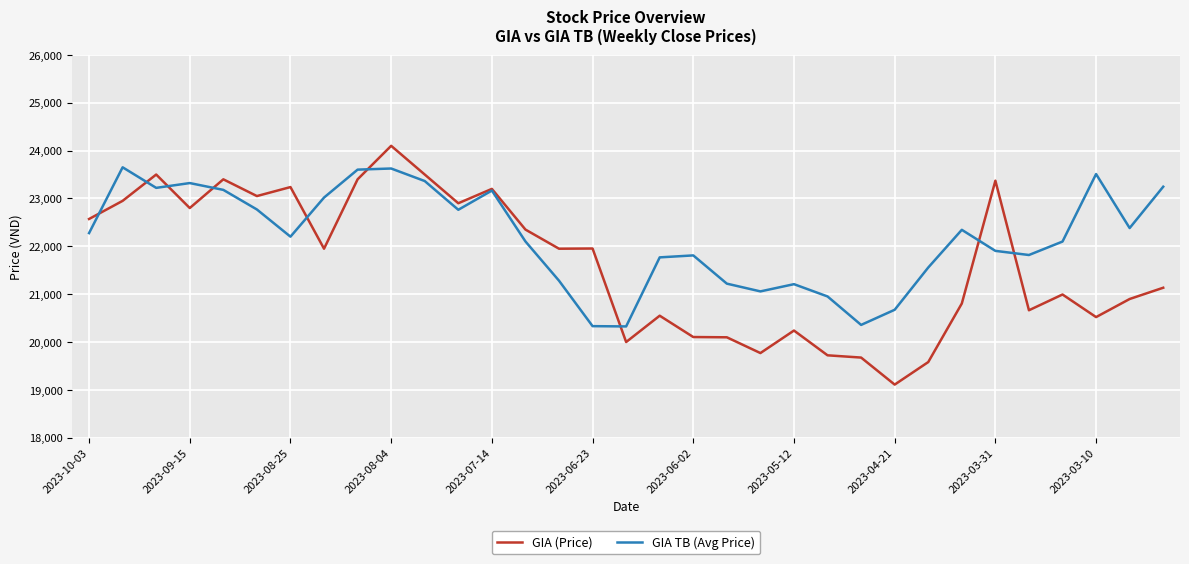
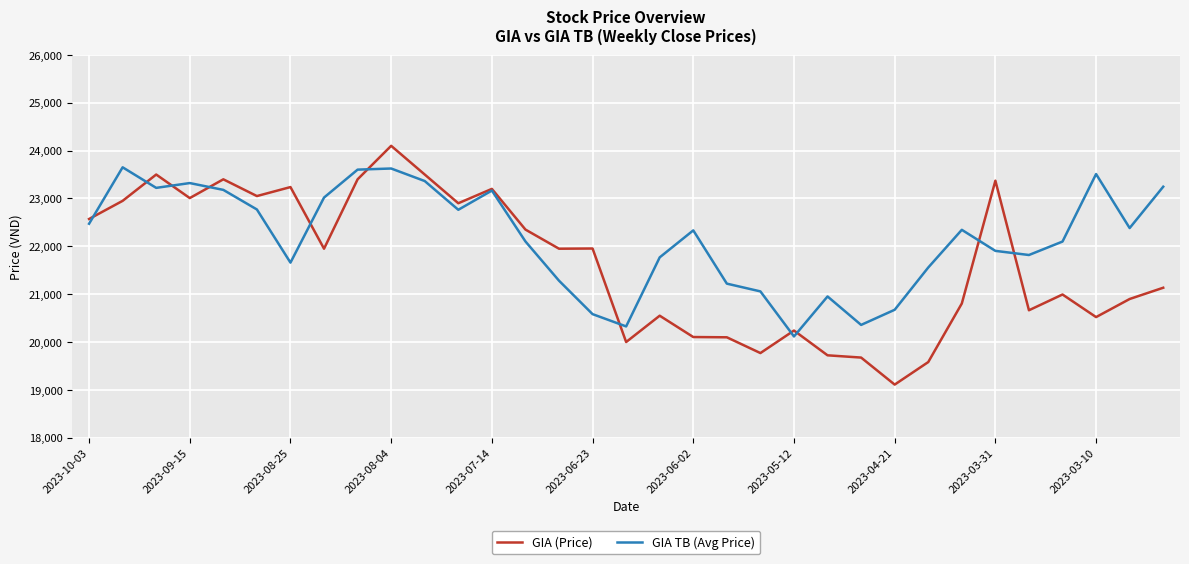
GIA TB (Avg Price), 2023-10-03: 22,300 -> 22,500
GIA (Price), 2023-09-15: 22,800 -> 23,000
GIA TB (Avg Price), 2023-08-25: 22,200 -> 21,700
GIA TB (Avg Price), 2023-06-23: 20,300 -> 20,600
GIA TB (Avg Price), 2023-06-02: 21,800 -> 22,300
GIA TB (Avg Price), 2023-05-12: 21,200 -> 20,100
